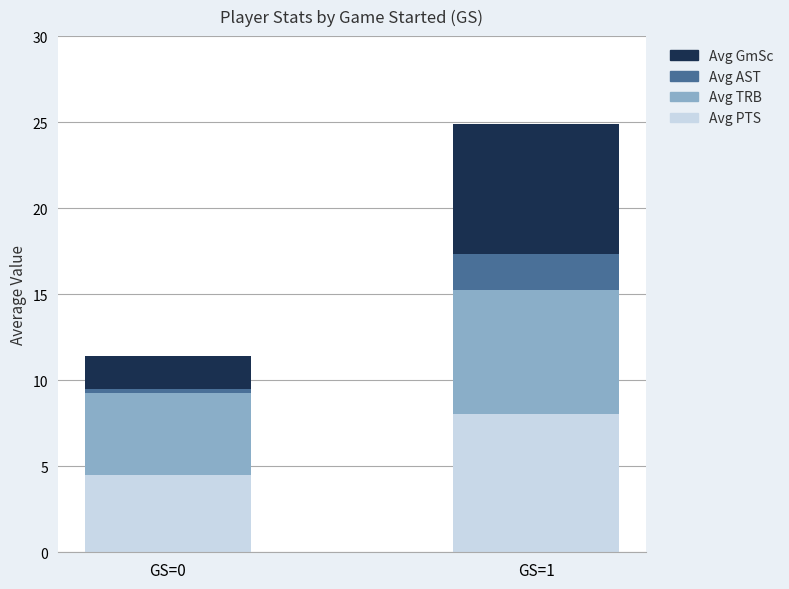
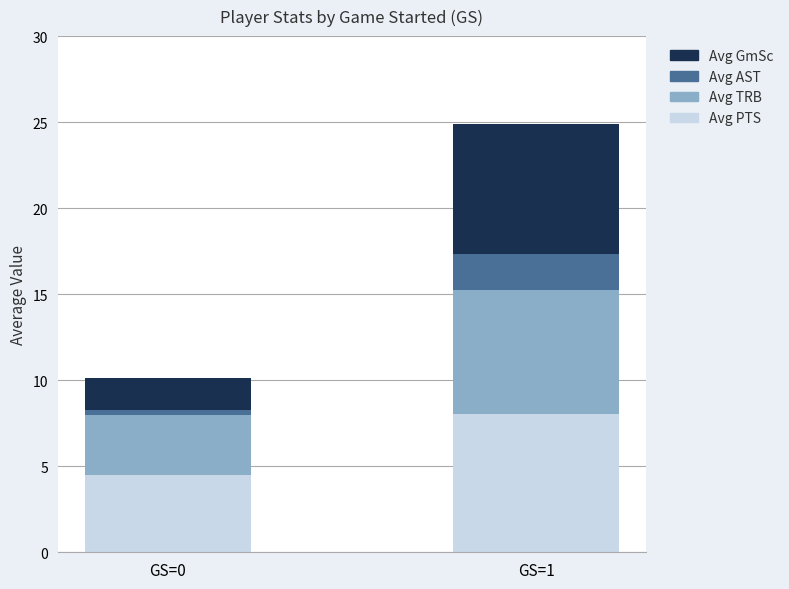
Avg TRB, GS=0: 4.7 -> 3.5
